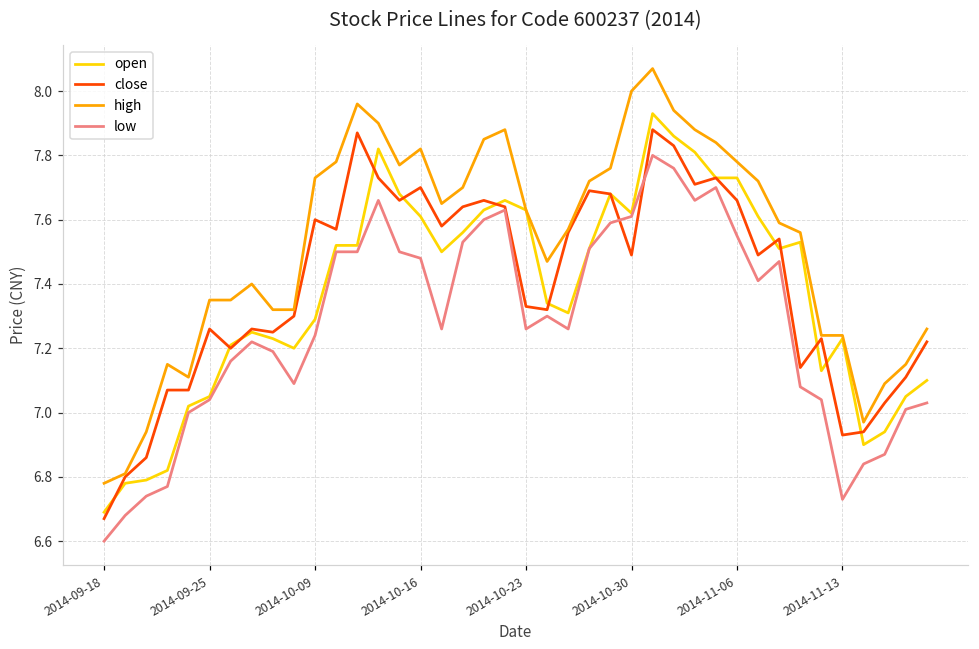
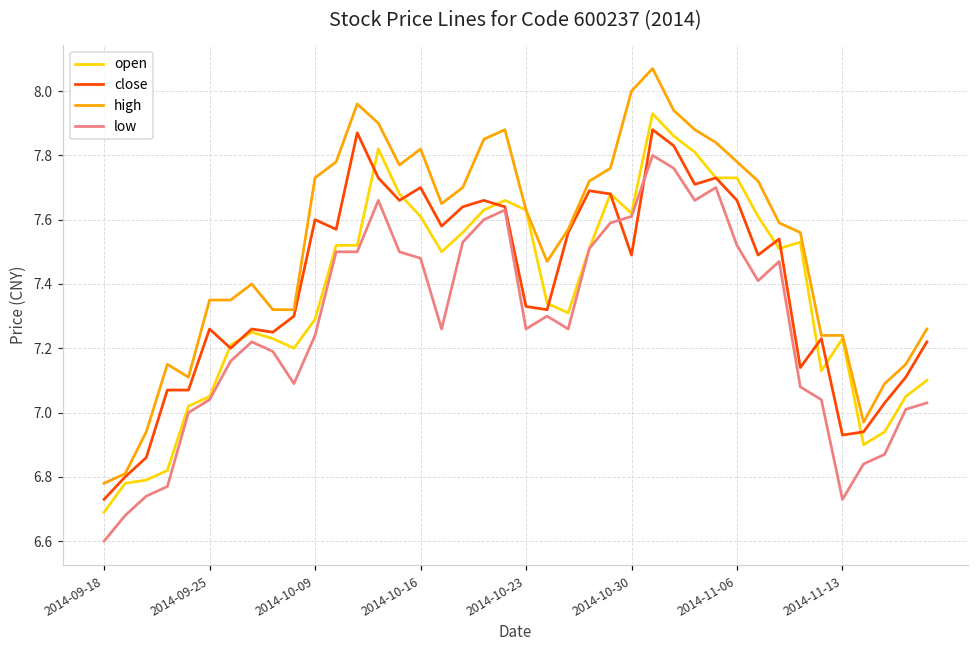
close, 2014-09-18: 6.67 -> 6.73
low, 2014-11-06: 7.55 -> 7.52
